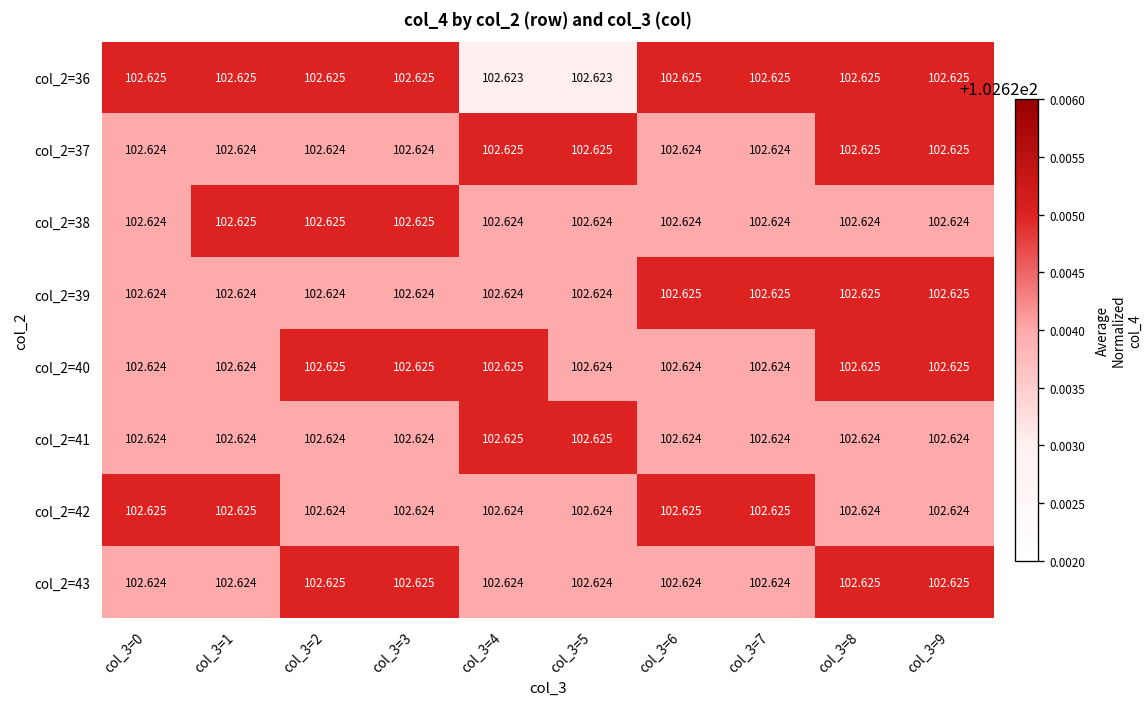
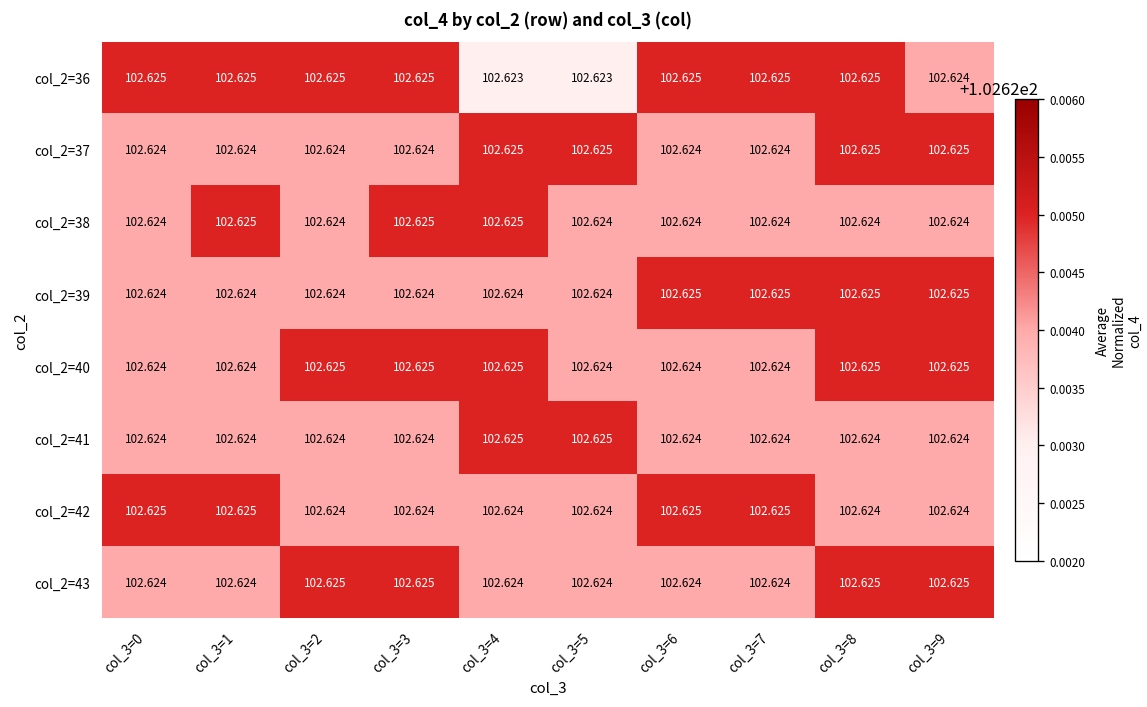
col_2=36, col_3=9: 102.625 -> 102.624
col_2=38, col_3=2: 102.625 -> 102.624
col_2=38, col_3=4: 102.624 -> 102.625
